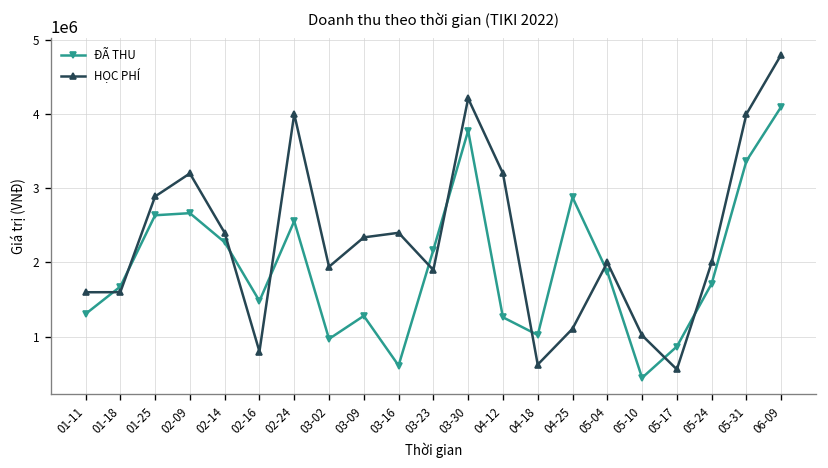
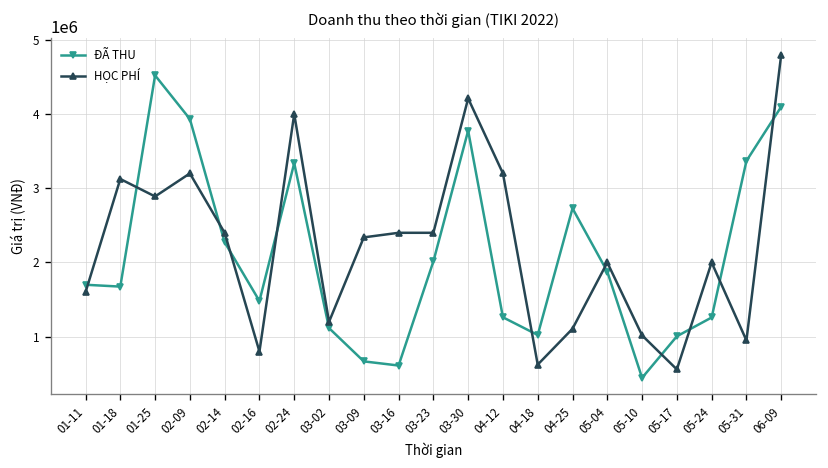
ĐÃ THU, 01-11: 1300000 -> 1700000
HỌC PHÍ, 01-18: 1600000 -> 3100000
ĐÃ THU, 01-25: 2600000 -> 4500000
ĐÃ THU, 02-09: 2700000 -> 3900000
ĐÃ THU, 02-24: 2600000 -> 3300000
ĐÃ THU, 03-02: 1000000 -> 1100000
HỌC PHÍ, 03-02: 1900000 -> 1200000
ĐÃ THU, 03-09: 1300000 -> 700000
ĐÃ THU, 03-23: 2200000 -> 2000000
HỌC PHÍ, 03-23: 1900000 -> 2400000
ĐÃ THU, 04-25: 2900000 -> 2700000
ĐÃ THU, 05-17: 900000 -> 1000000
ĐÃ THU, 05-24: 1700000 -> 1300000
HỌC PHÍ, 05-31: 4000000 -> 1000000
